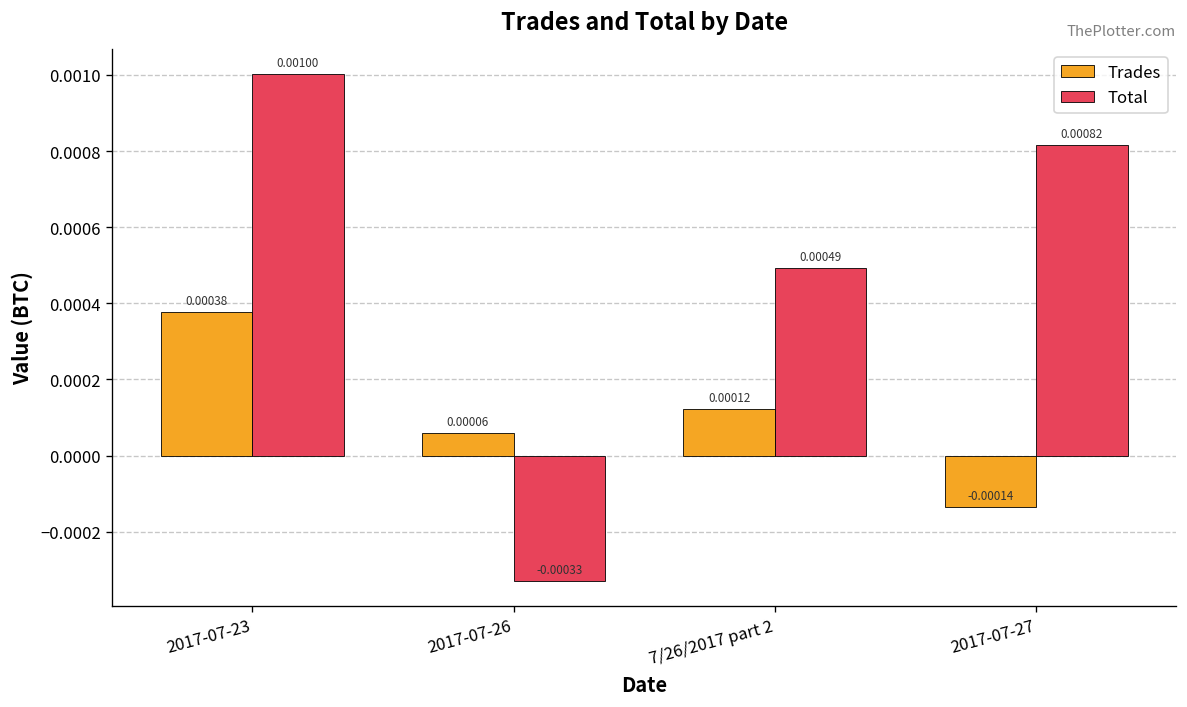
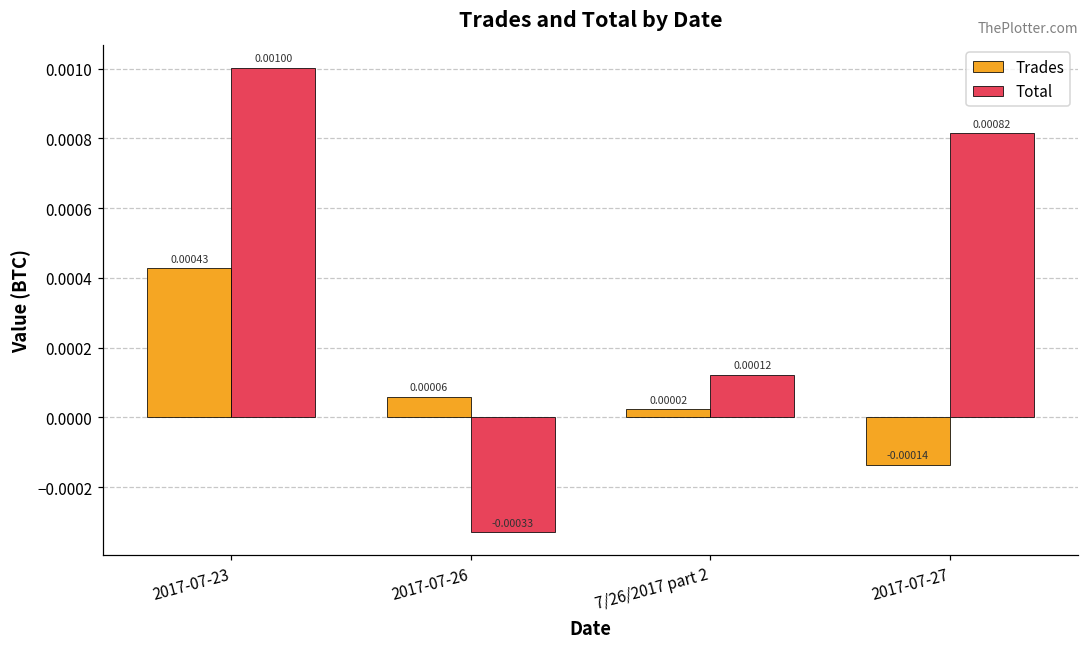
Trades, 2017-07-23: 0.00038 -> 0.00043
Trades, 7/26/2017 part 2: 0.00012 -> 0.00002
Total, 7/26/2017 part 2: 0.00049 -> 0.00012
